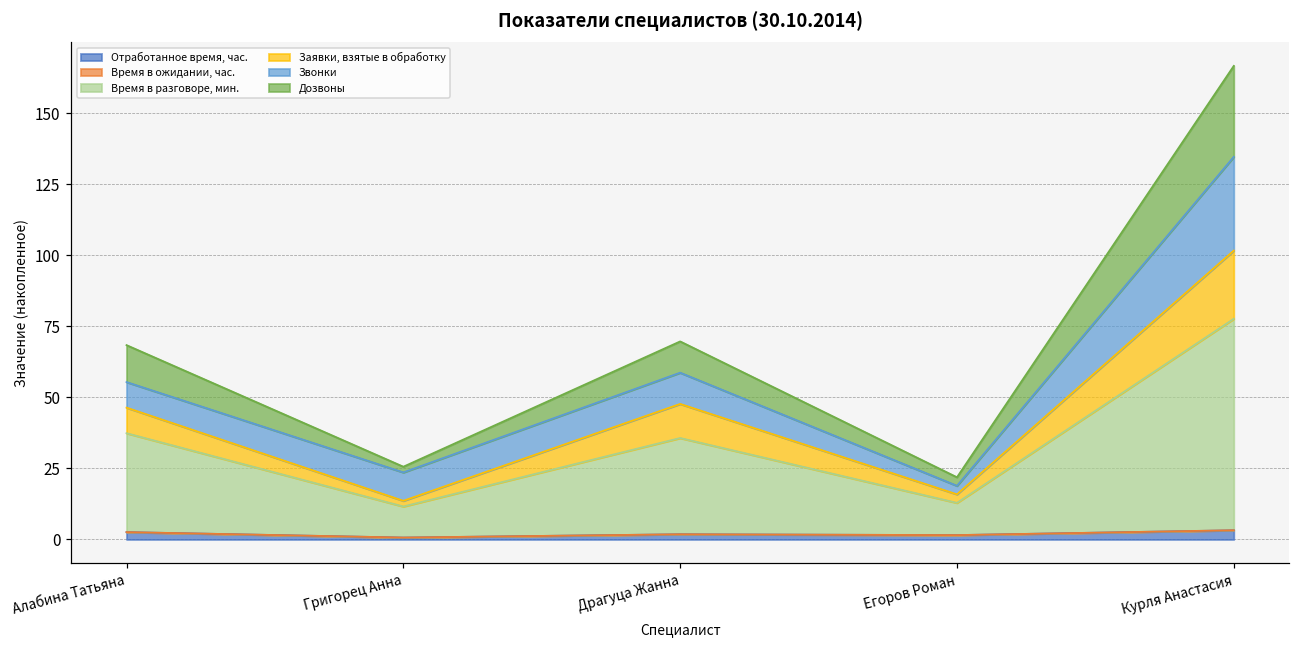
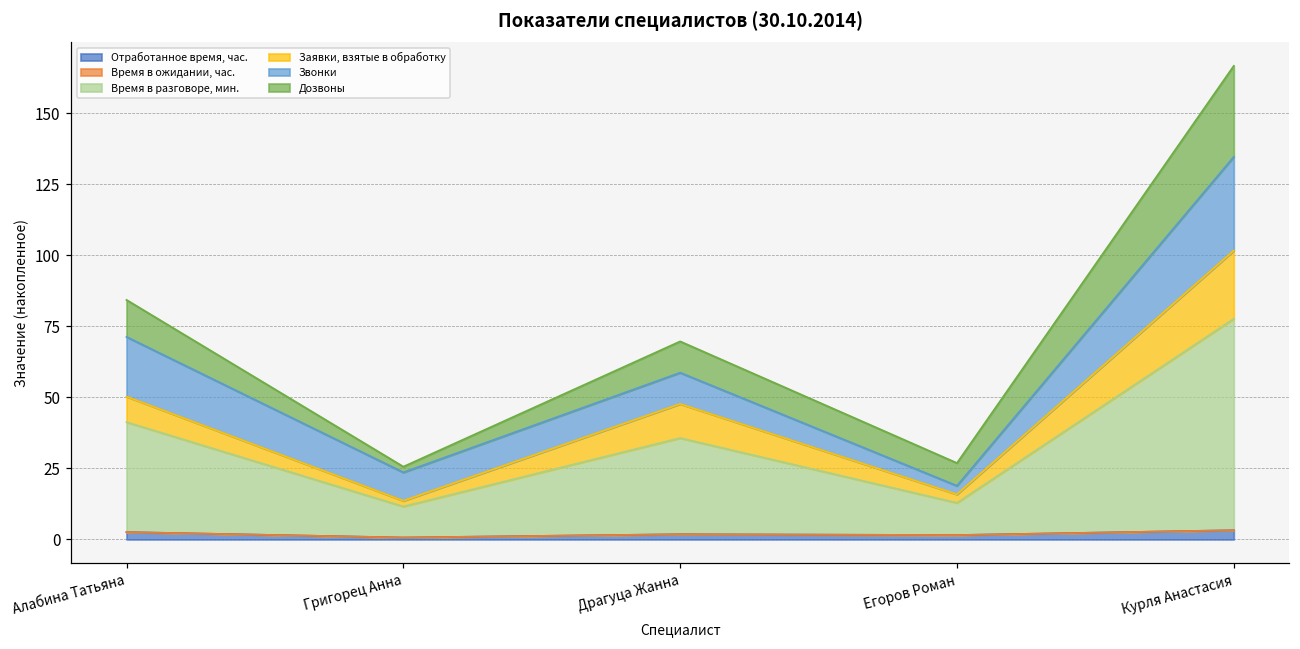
Время в разговоре, мин., Алабина Татьяна: 35 -> 39
Звонки, Алабина Татьяна: 9 -> 21
Дозвоны, Егоров Роман: 3 -> 8
